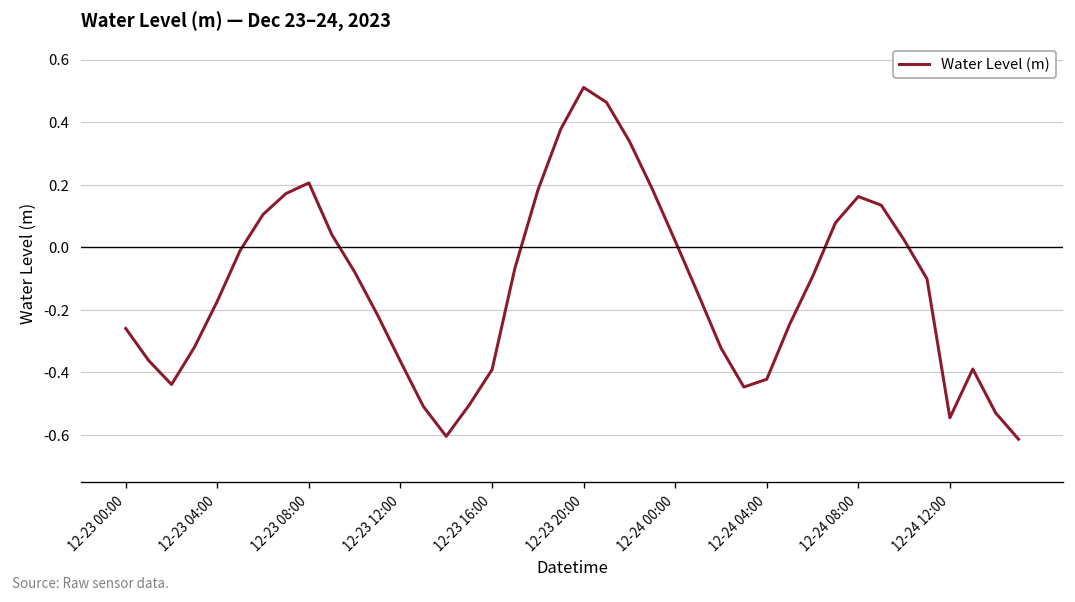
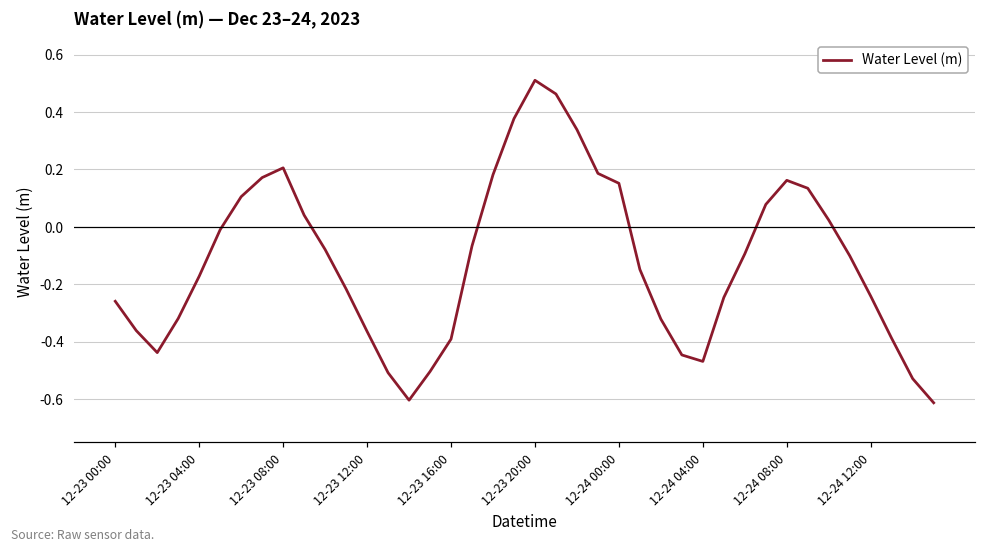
12-24 00:00: 0.02 -> 0.15
12-24 04:00: -0.42 -> -0.47
12-24 12:00: -0.55 -> -0.24
